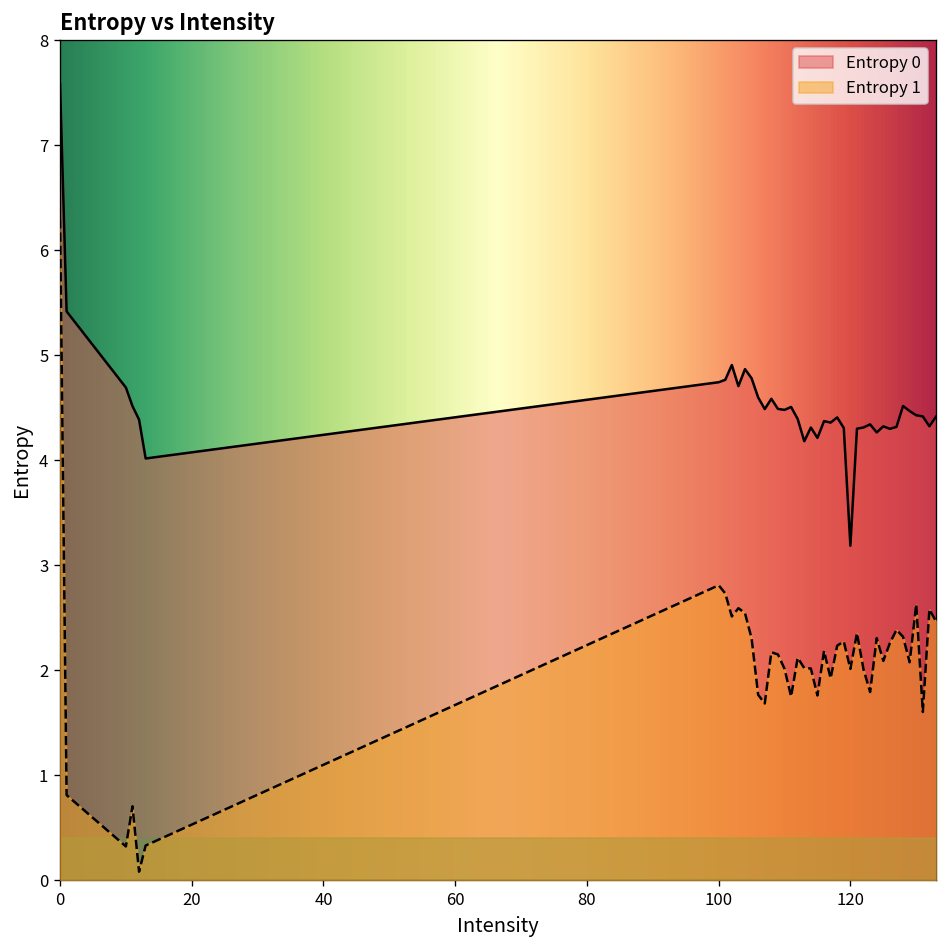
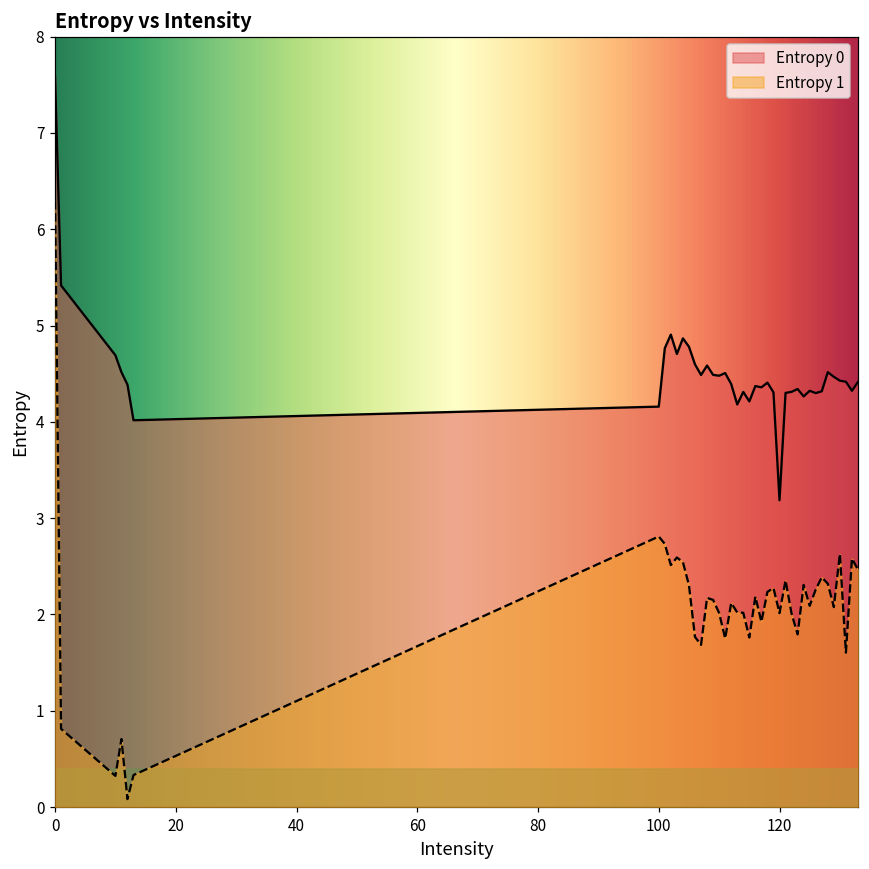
Entropy 0, 100: 4.7 -> 4.2
